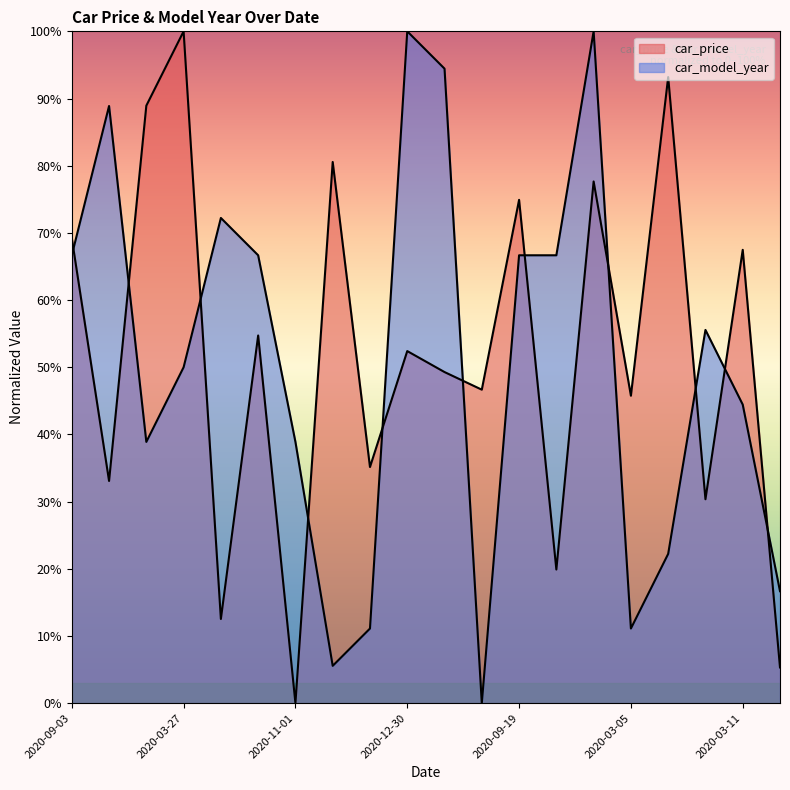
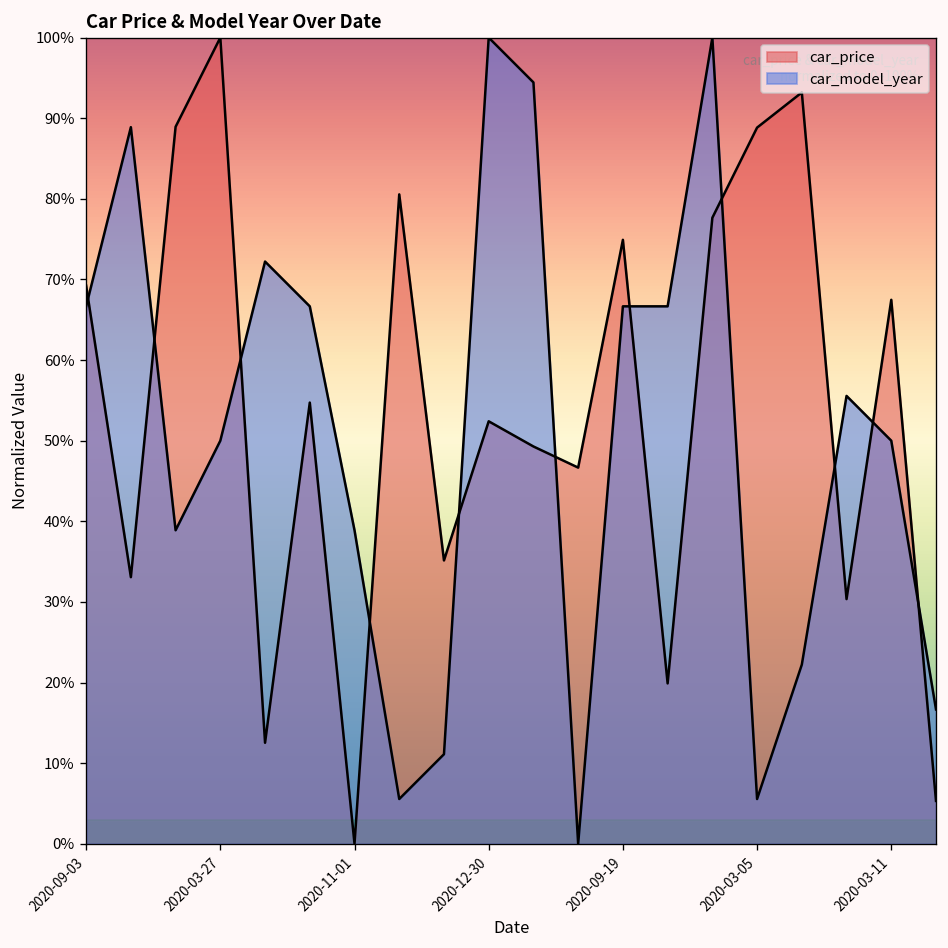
car_price, 2020-03-05: 46% -> 89%
car_model_year, 2020-03-05: 11% -> 6%
car_model_year, 2020-03-11: 44% -> 50%
